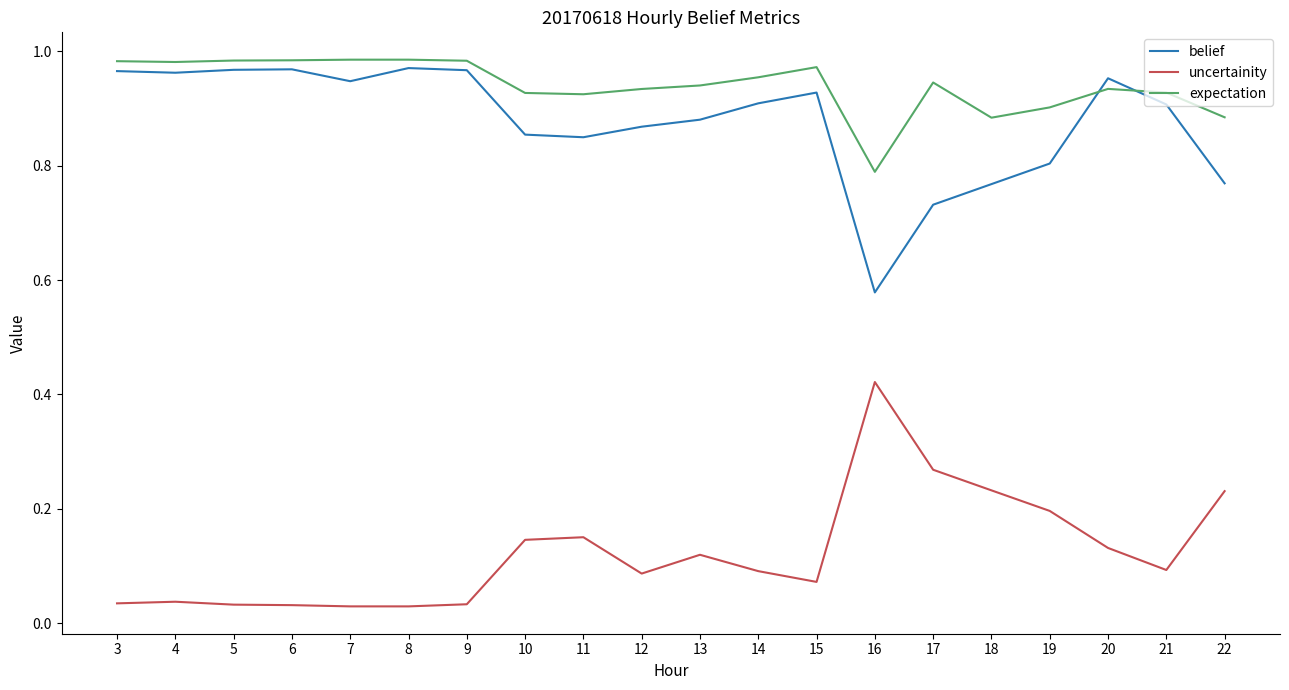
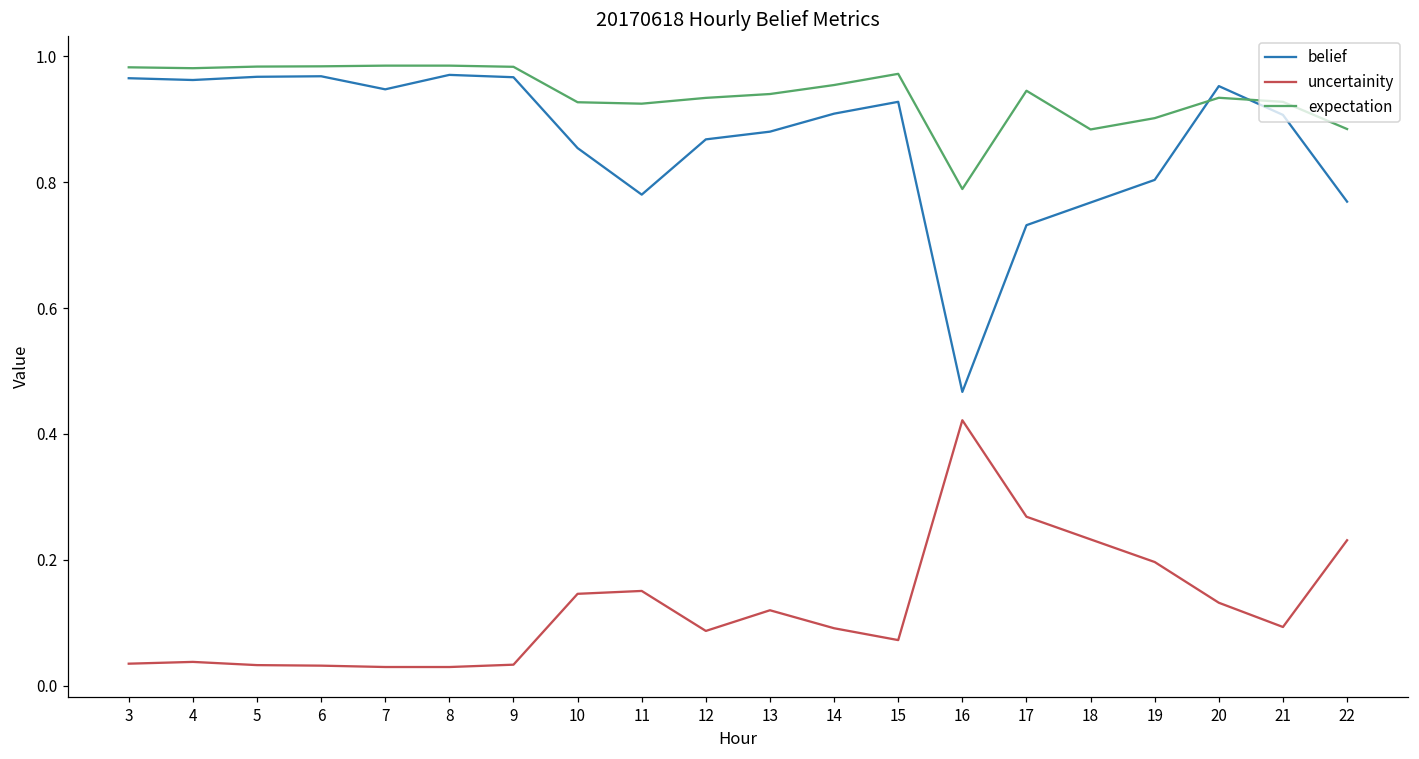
belief, 11: 0.85 -> 0.78
belief, 16: 0.58 -> 0.47
